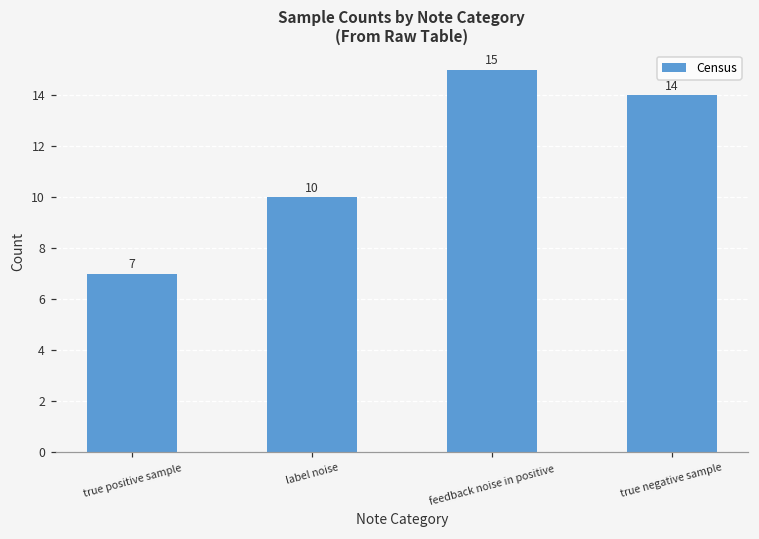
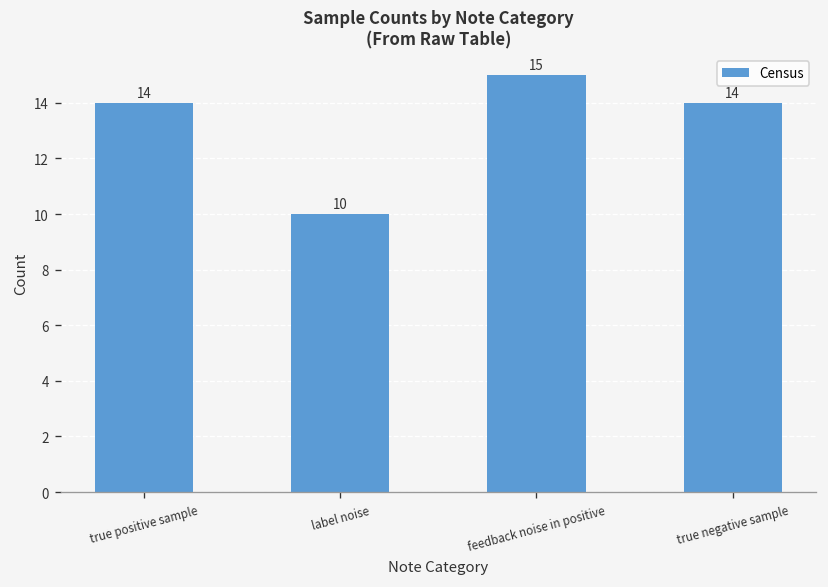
true positive sample: 7 -> 14
